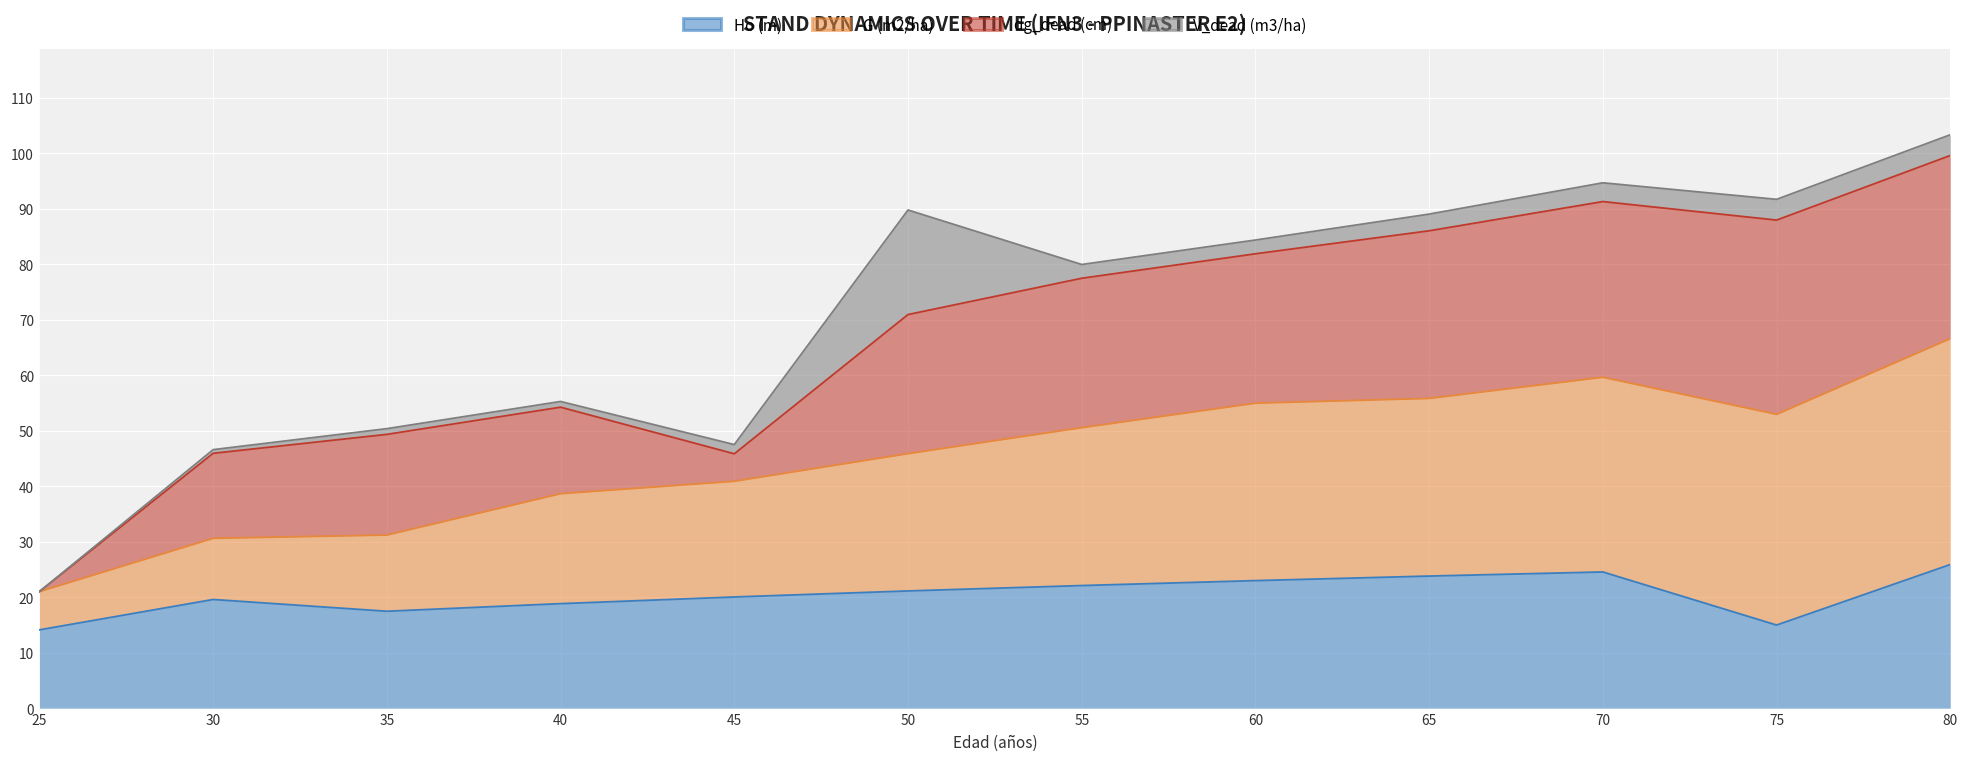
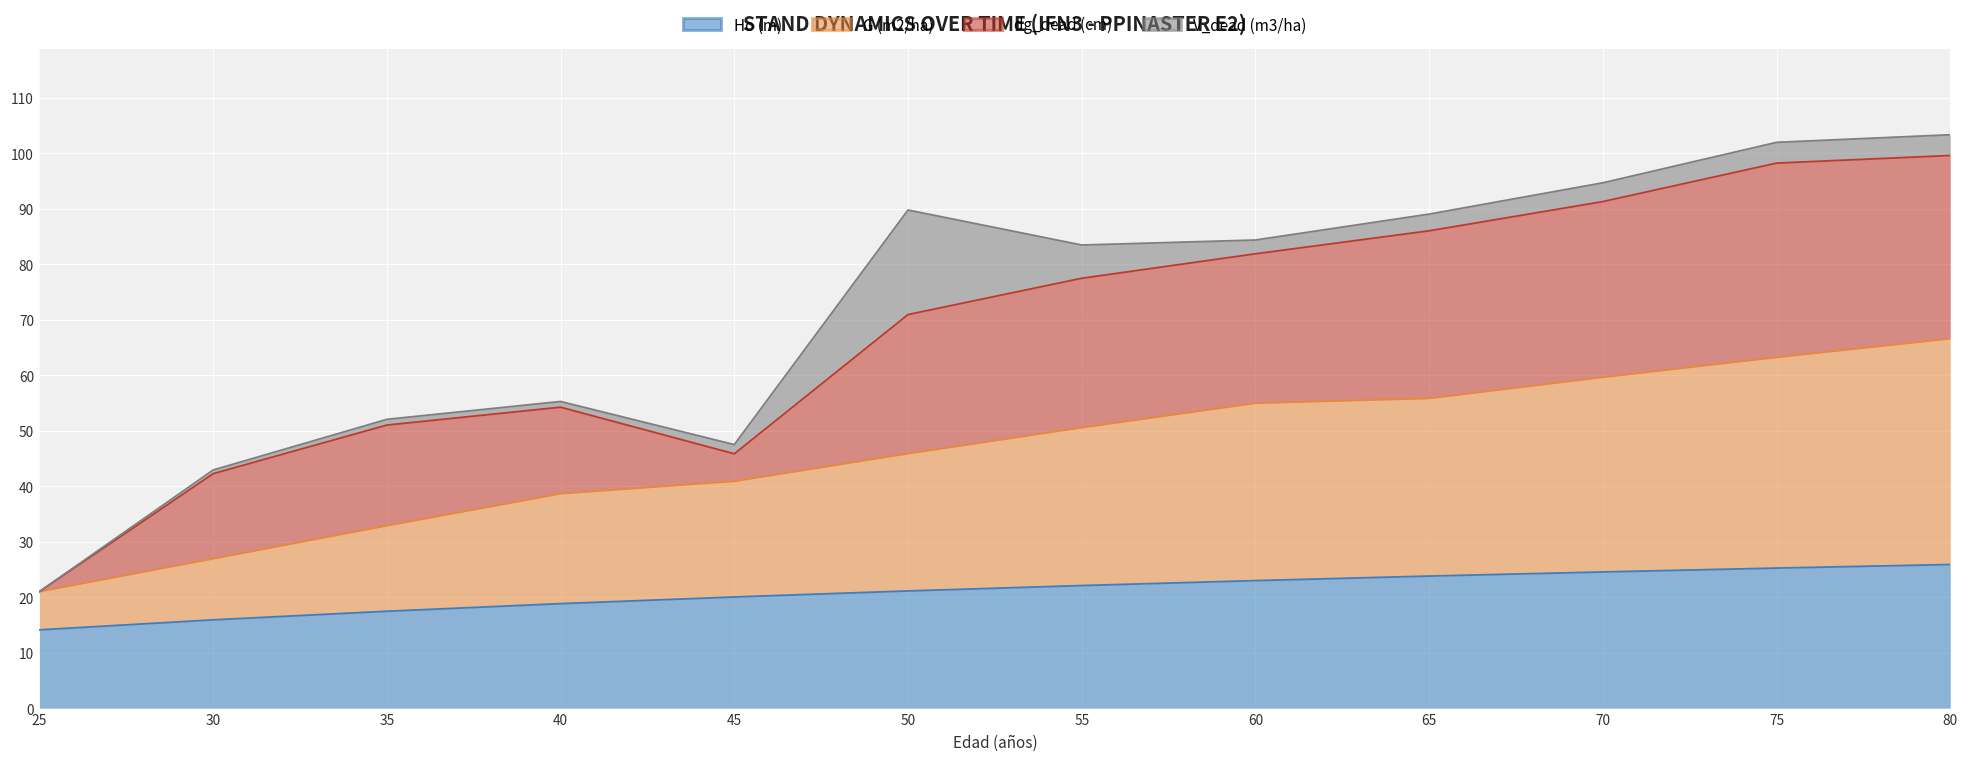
Ho (m), 30: 20 -> 16
G (m2/ha), 35: 14 -> 15
V_dead (m3/ha), 55: 2 -> 6
Ho (m), 75: 15 -> 25
